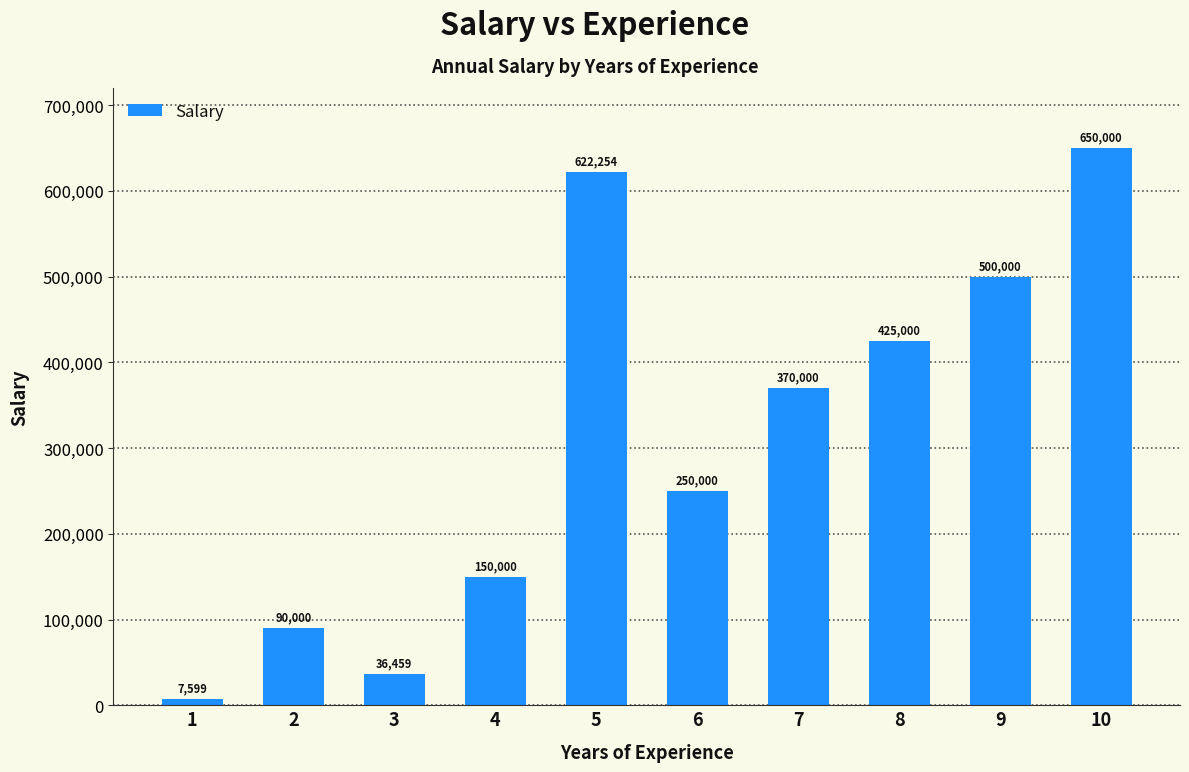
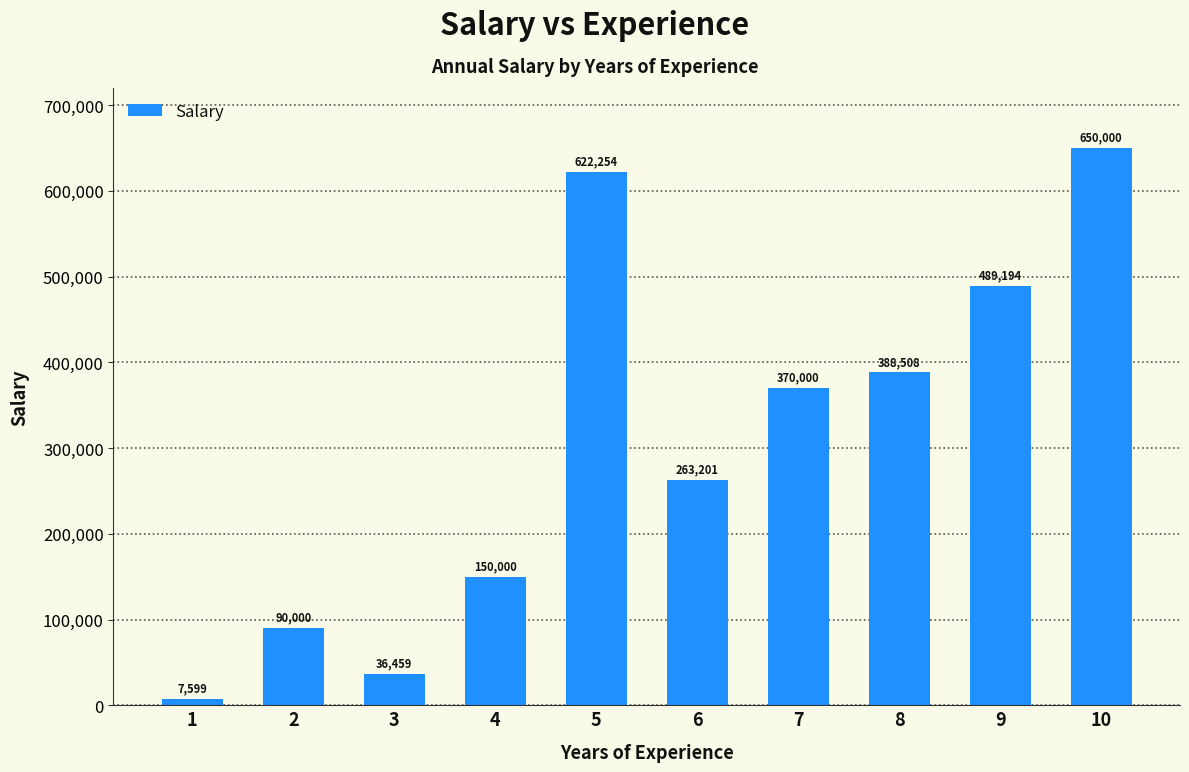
6: 250,000 -> 263,201
8: 425,000 -> 388,508
9: 500,000 -> 489,194
